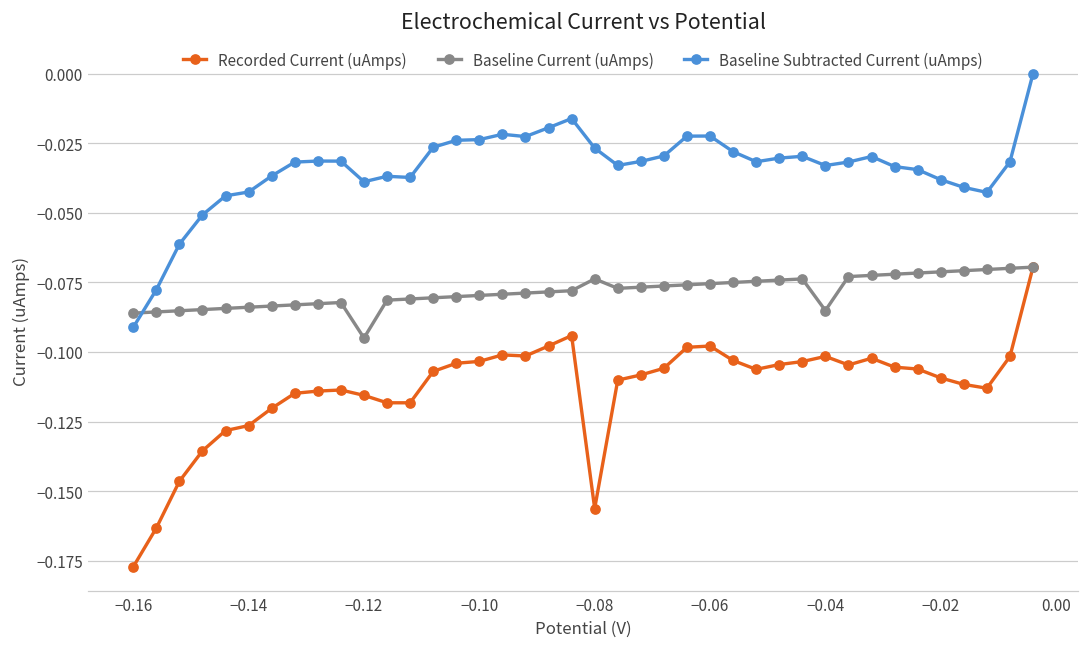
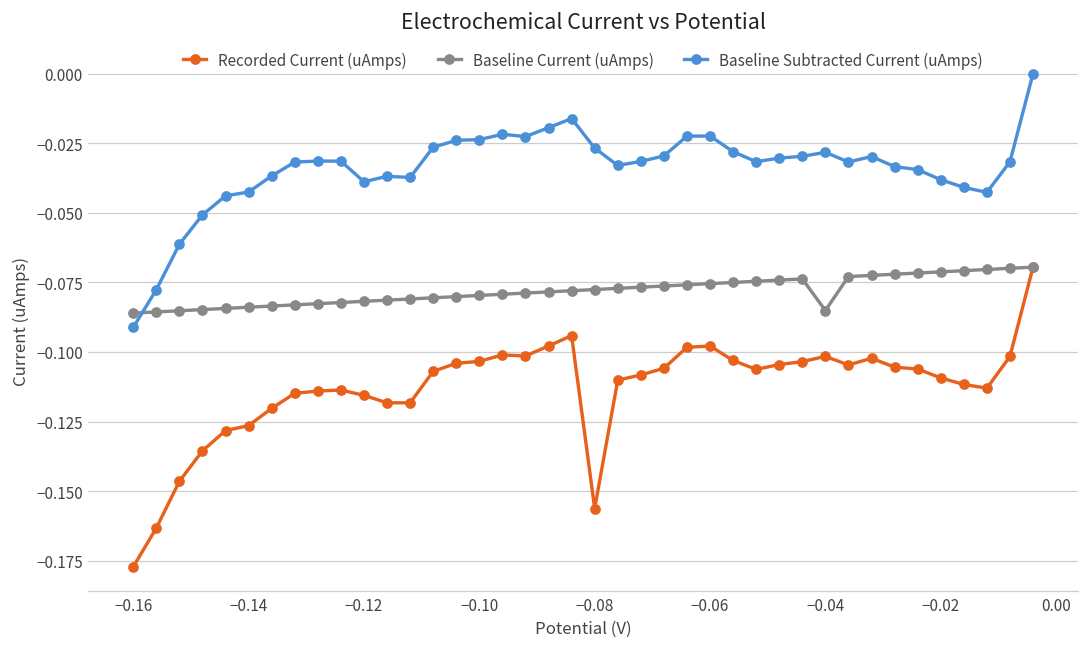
Baseline Current (uAmps), −0.12: -0.095 -> -0.082
Baseline Current (uAmps), −0.08: -0.074 -> -0.078
Baseline Subtracted Current (uAmps), −0.04: -0.033 -> -0.028
